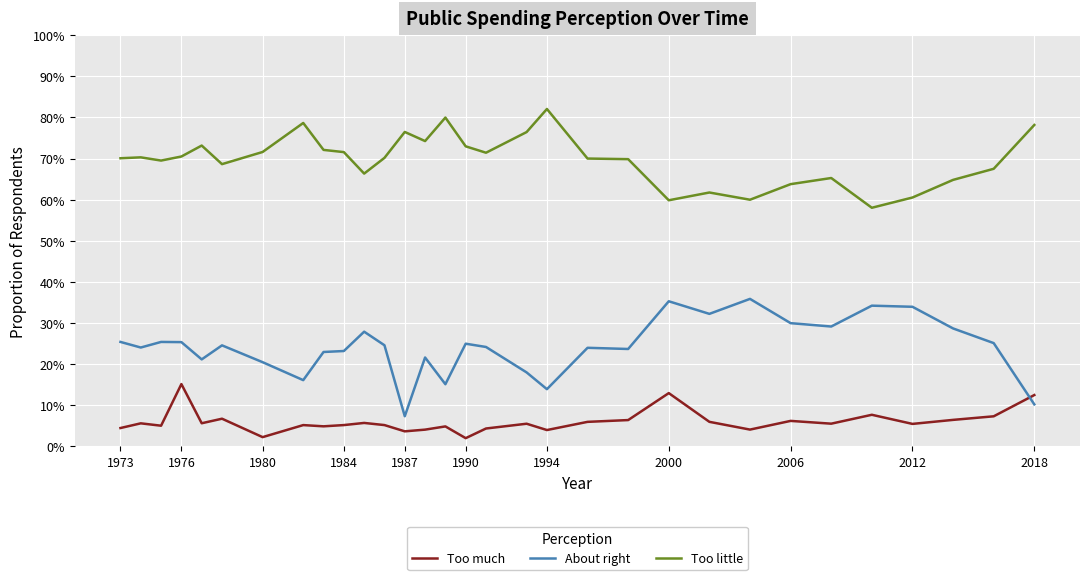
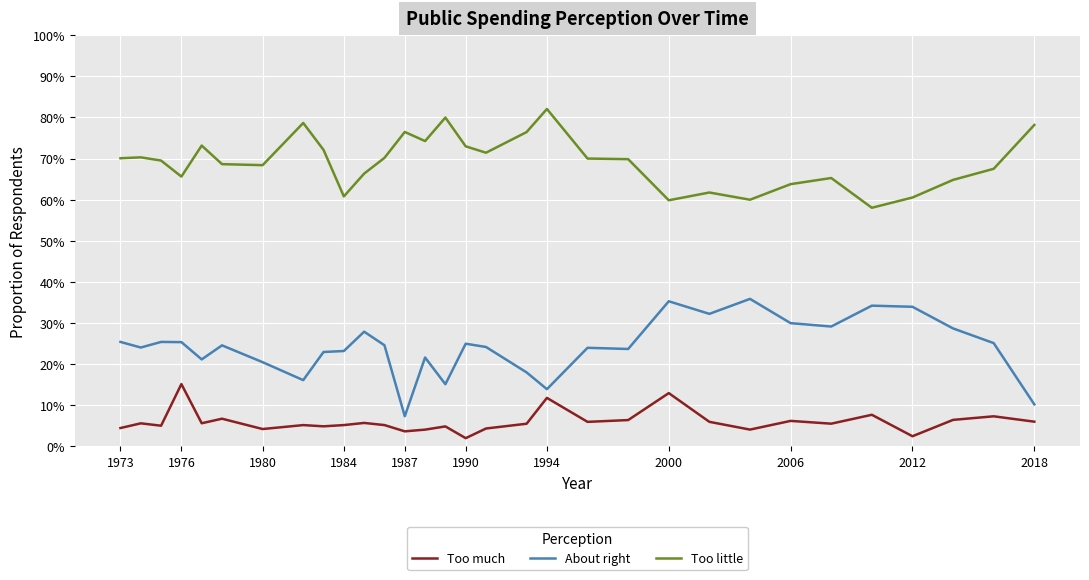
Too little, 1976: 71% -> 66%
Too much, 1980: 2% -> 4%
Too little, 1980: 72% -> 68%
Too little, 1984: 72% -> 61%
Too much, 1994: 4% -> 12%
Too much, 2012: 5% -> 2%
Too much, 2018: 13% -> 6%
